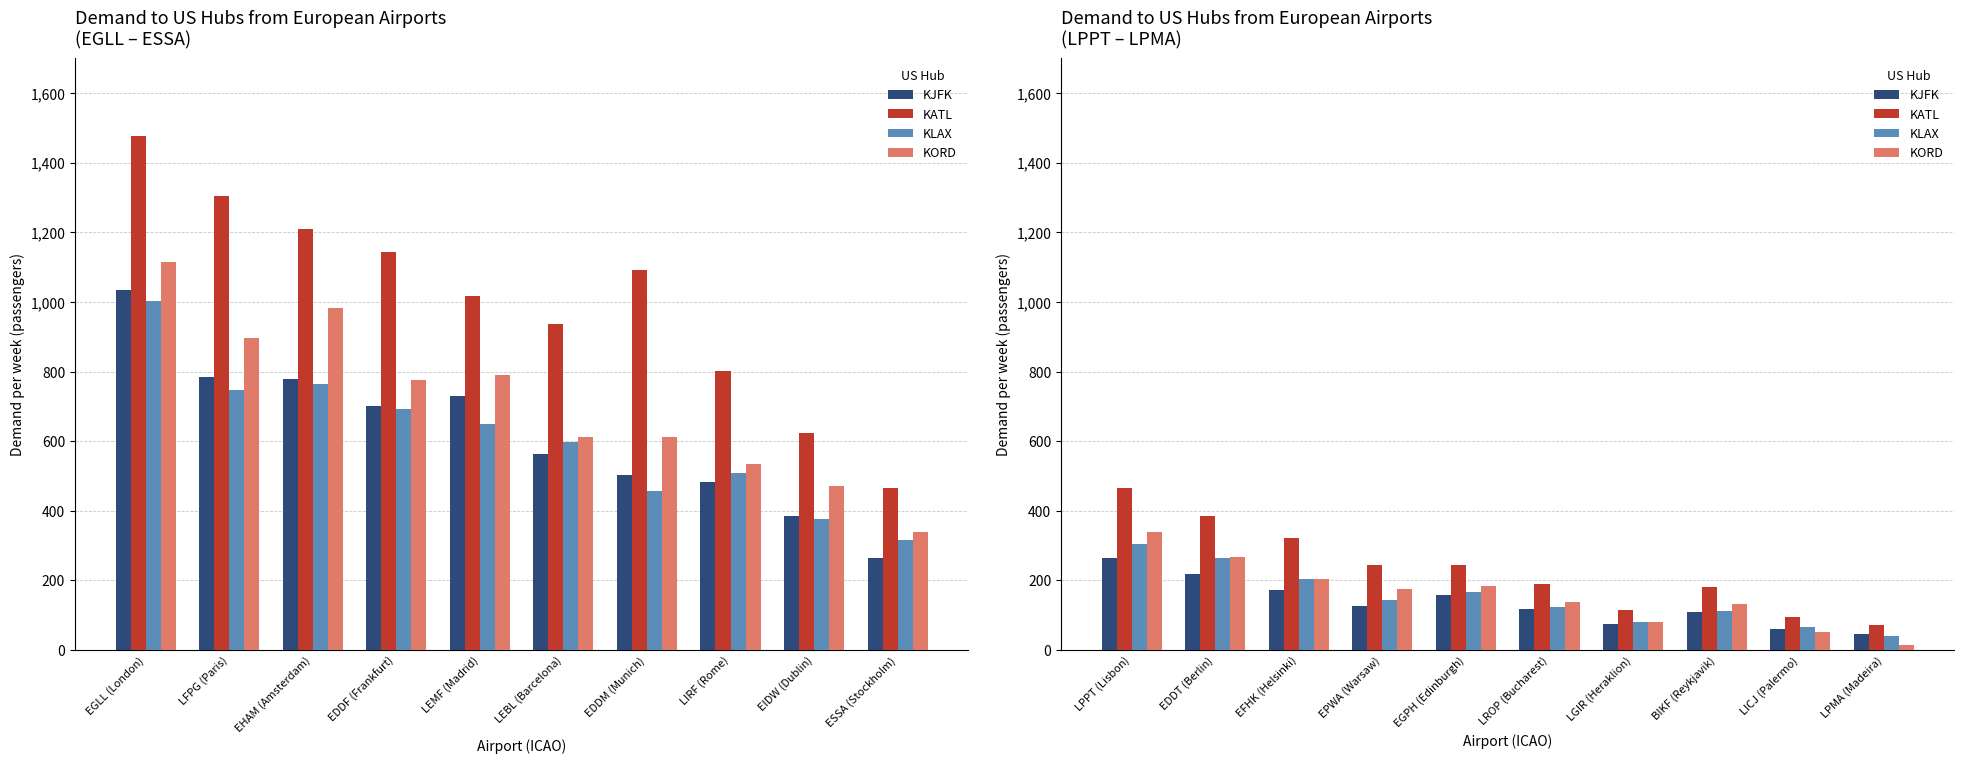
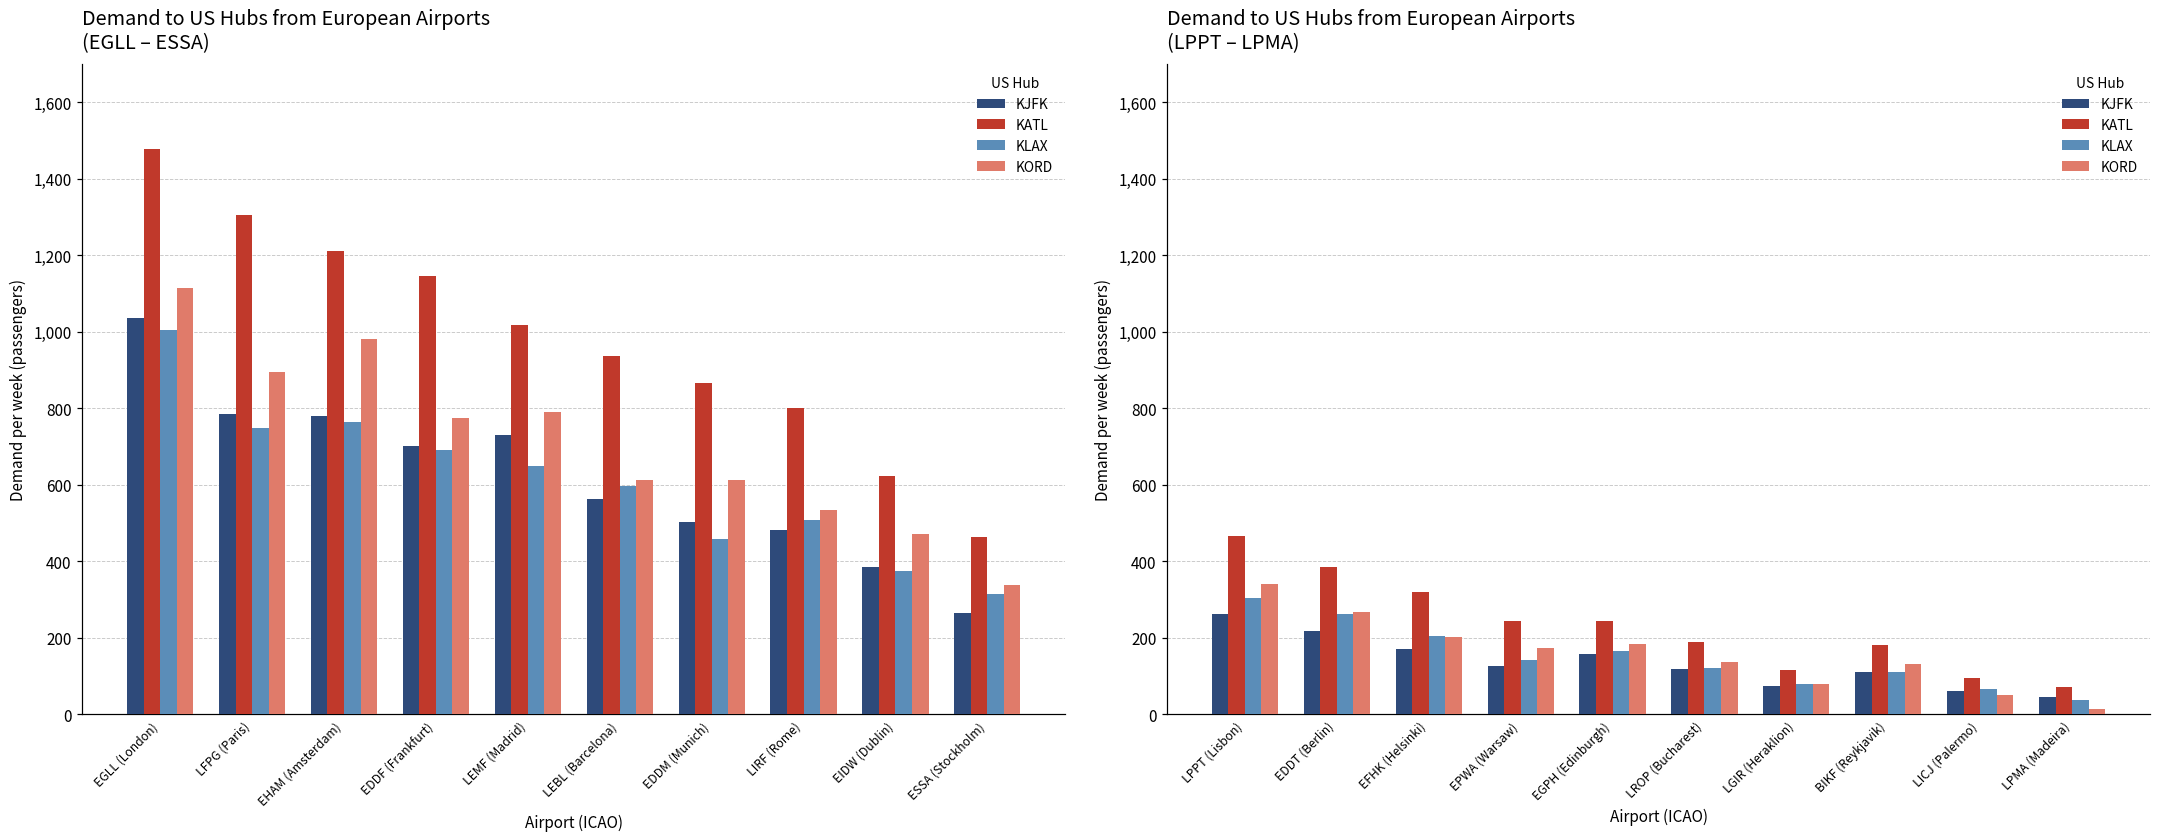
Demand to US Hubs from European Airports (EGLL – ESSA), KATL, EDDM (Munich): 1,090 -> 870
